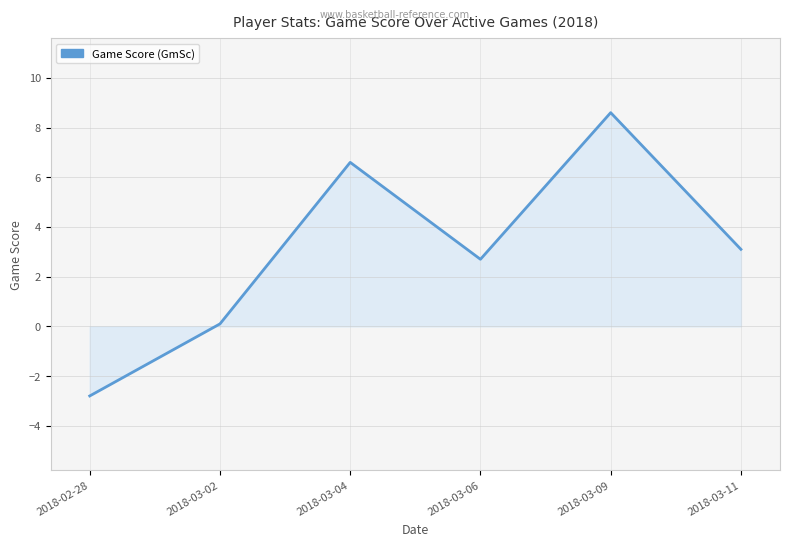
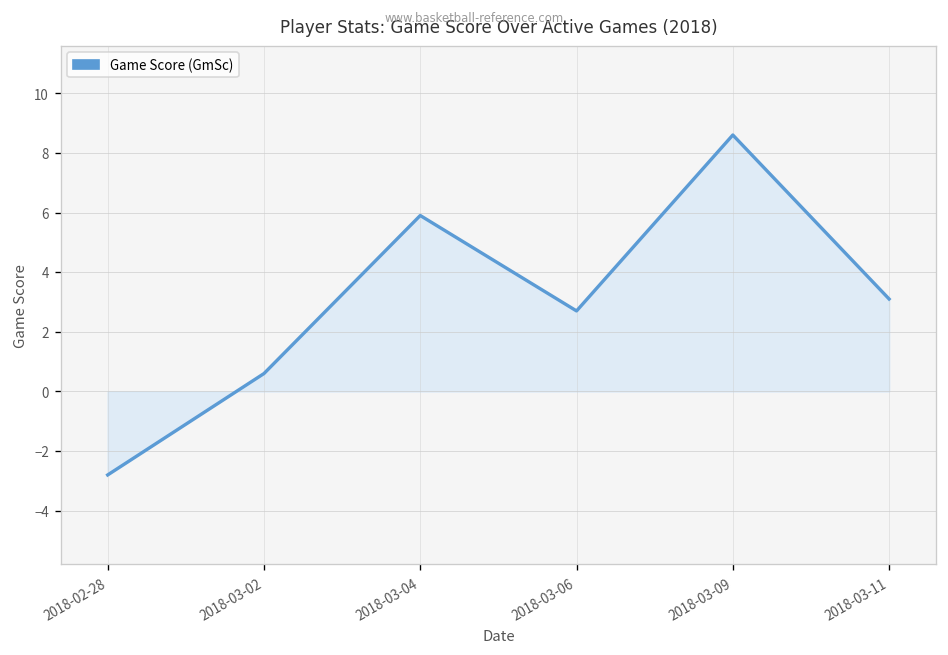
Game Score (GmSc), 2018-03-02: 0.1 -> 0.6
Game Score (GmSc), 2018-03-04: 6.6 -> 5.9
